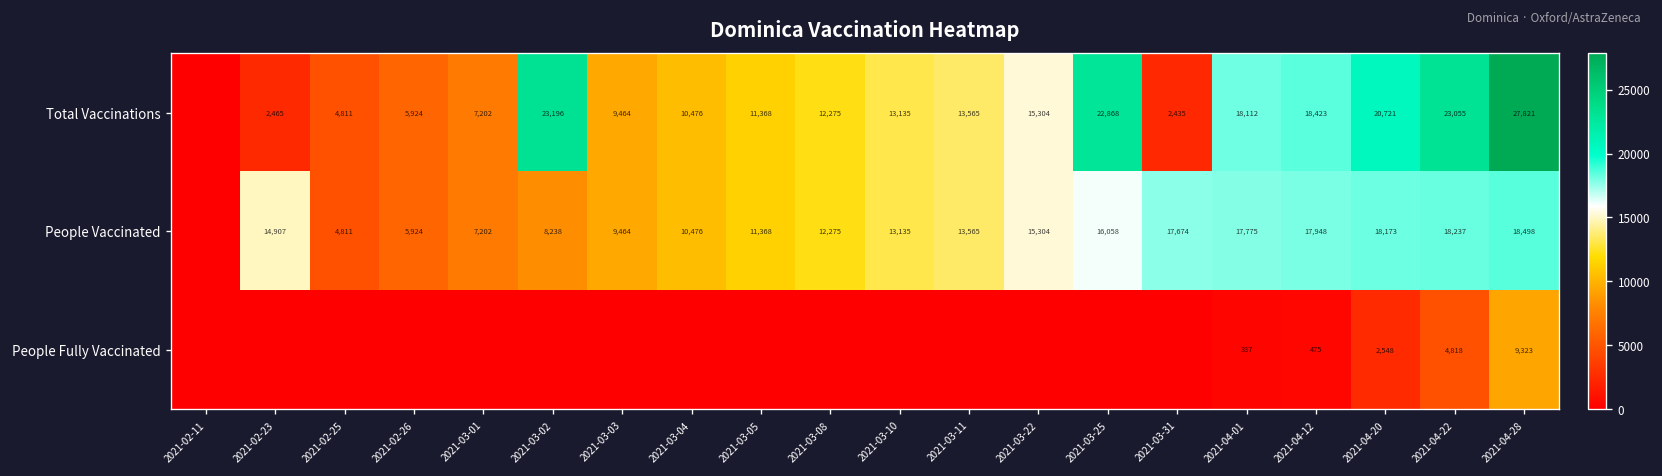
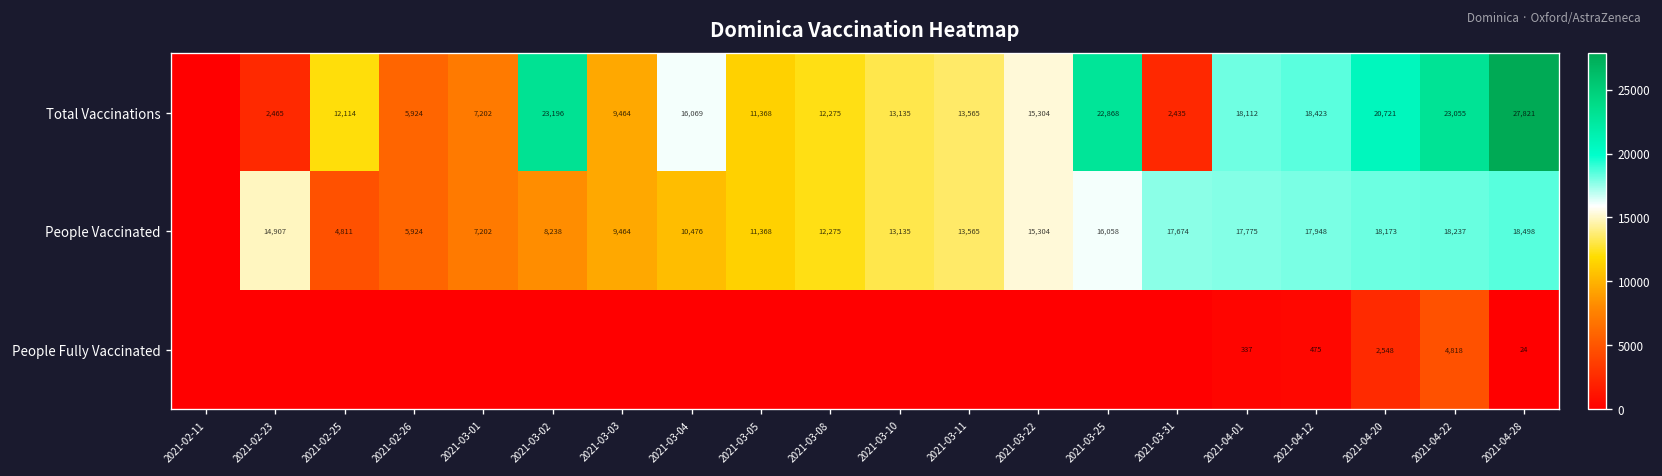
Total Vaccinations, 2021-02-25: 4,811 -> 12,114
Total Vaccinations, 2021-03-04: 10,476 -> 16,069
People Fully Vaccinated, 2021-04-28: 9,323 -> 24
